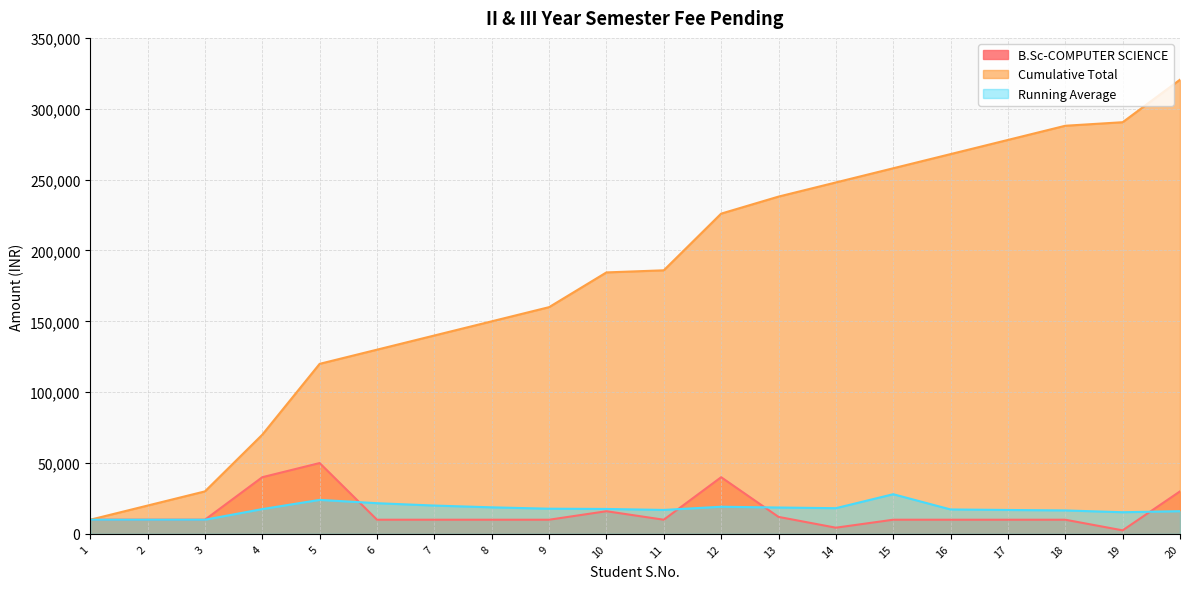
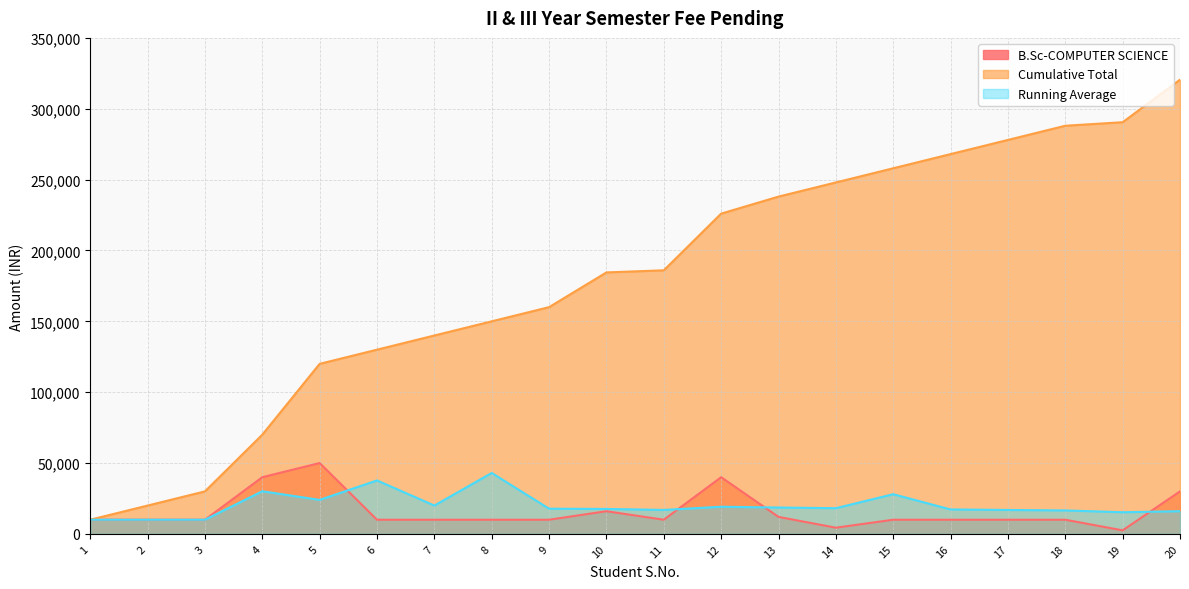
Running Average, 4: 18,000 -> 30,000
Running Average, 6: 22,000 -> 38,000
Running Average, 8: 19,000 -> 43,000
